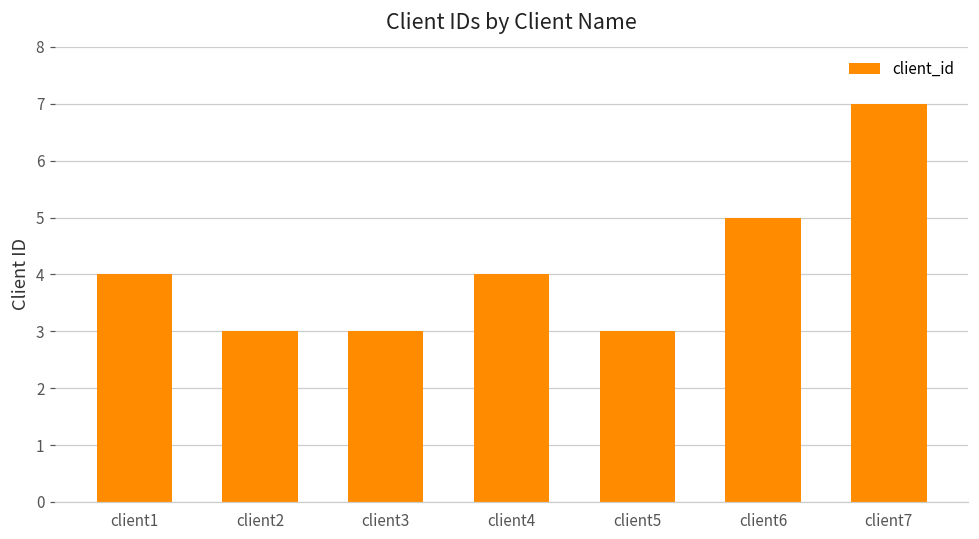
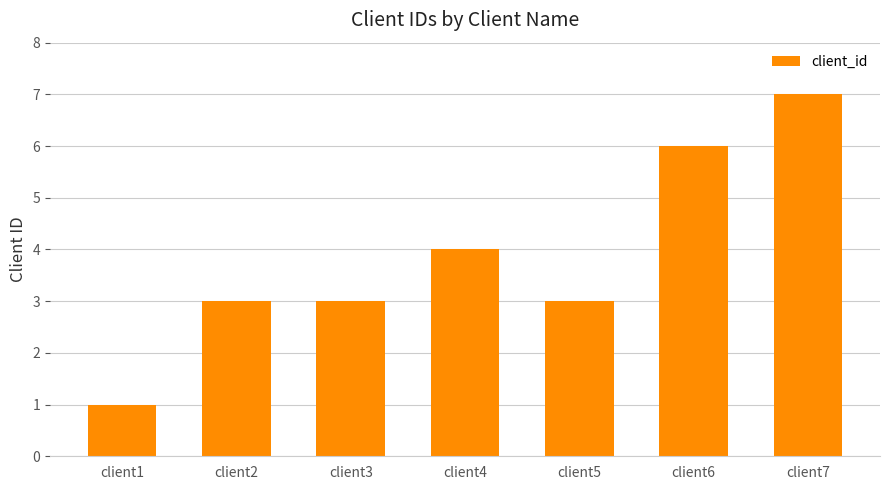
client1: 4 -> 1
client6: 5 -> 6
